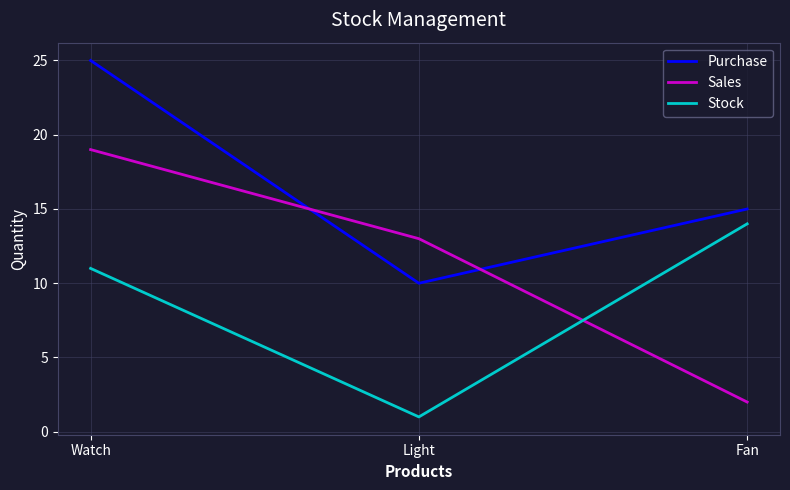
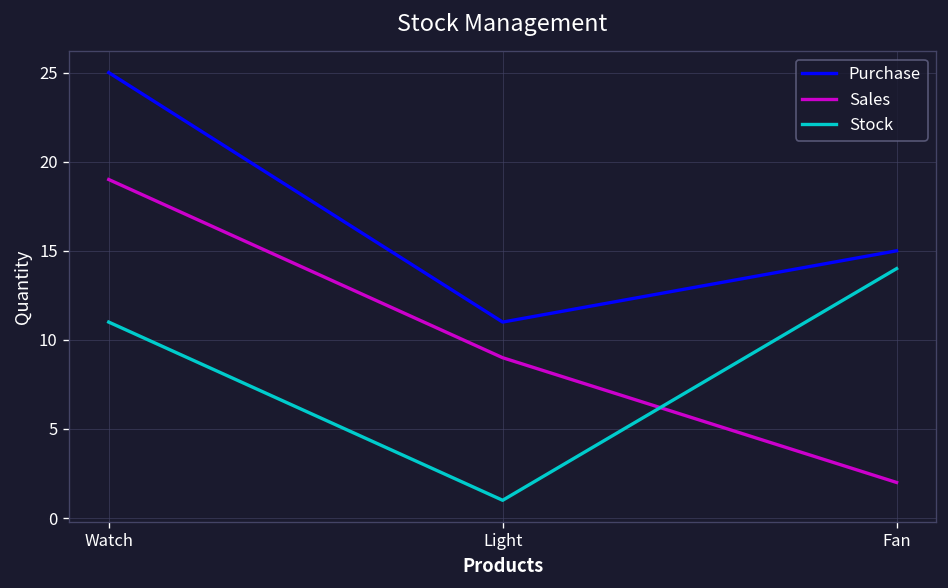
Purchase, Light: 10 -> 11
Sales, Light: 13 -> 9
